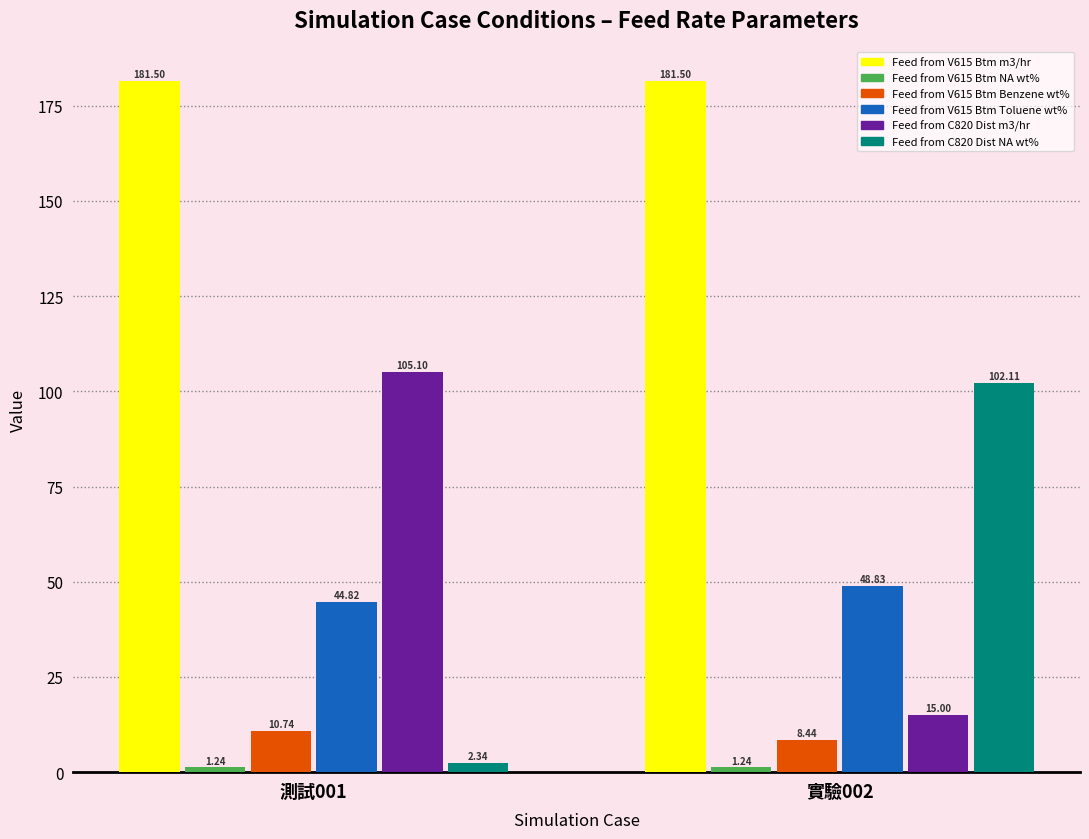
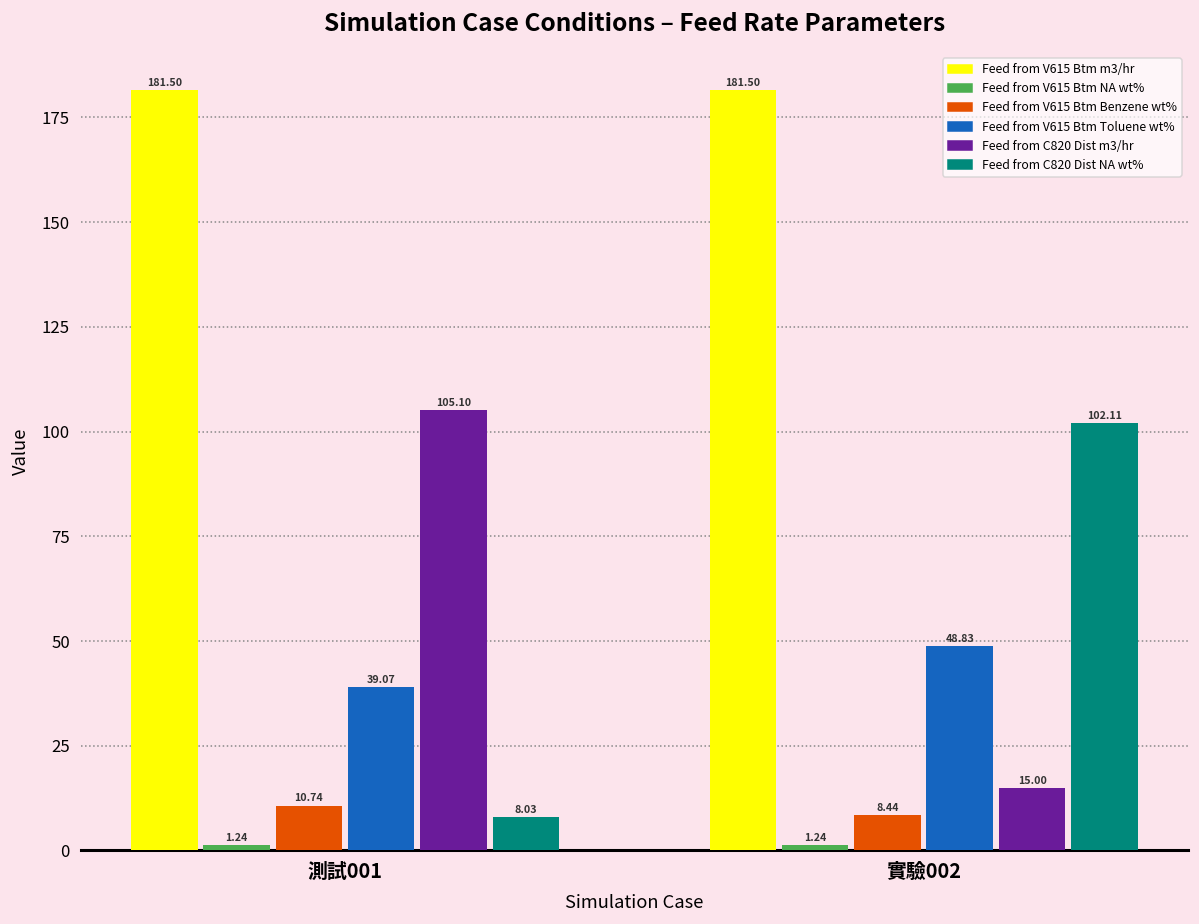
Feed from V615 Btm Toluene wt%, 測試001: 44.82 -> 39.07
Feed from C820 Dist NA wt%, 測試001: 2.34 -> 8.03
